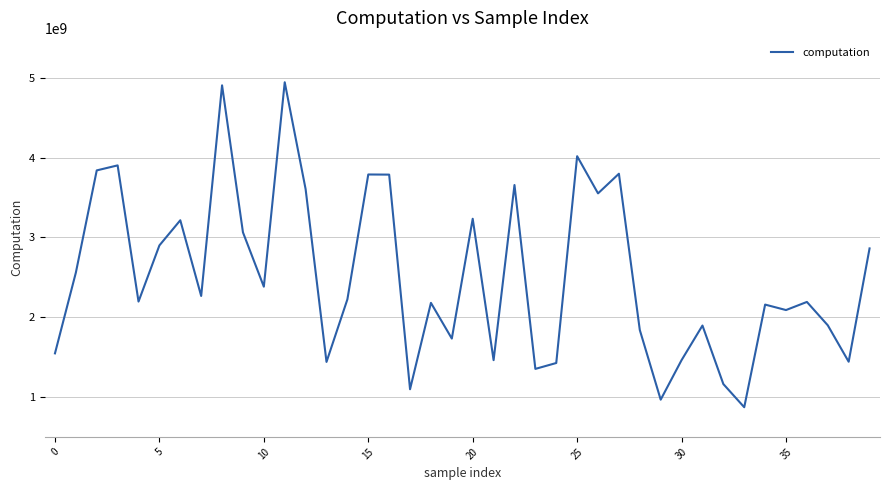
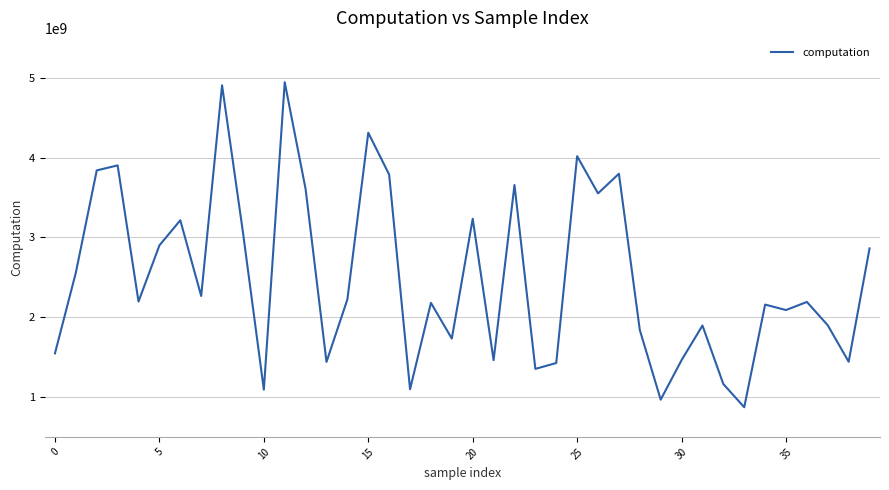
10: 2400000000 -> 1100000000
15: 3800000000 -> 4300000000
